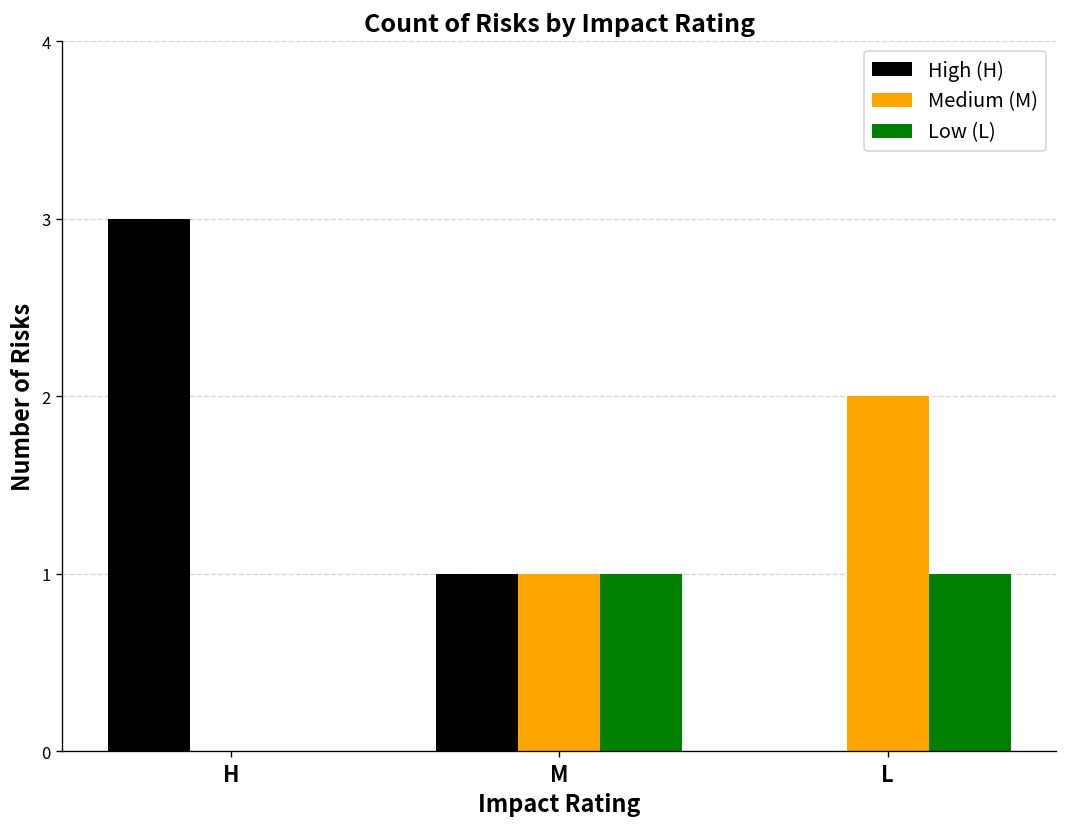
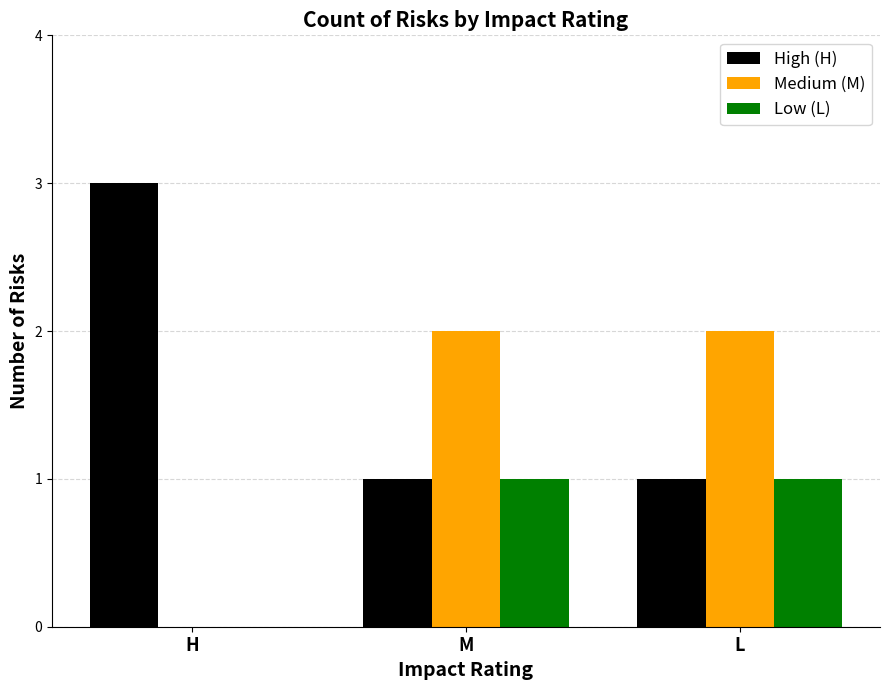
Medium (M), M: 1 -> 2
High (H), L: 0 -> 1
